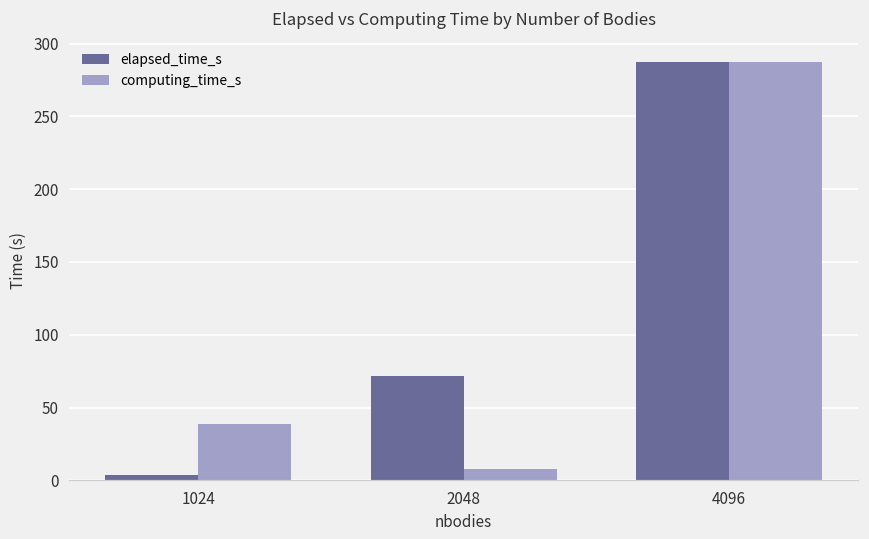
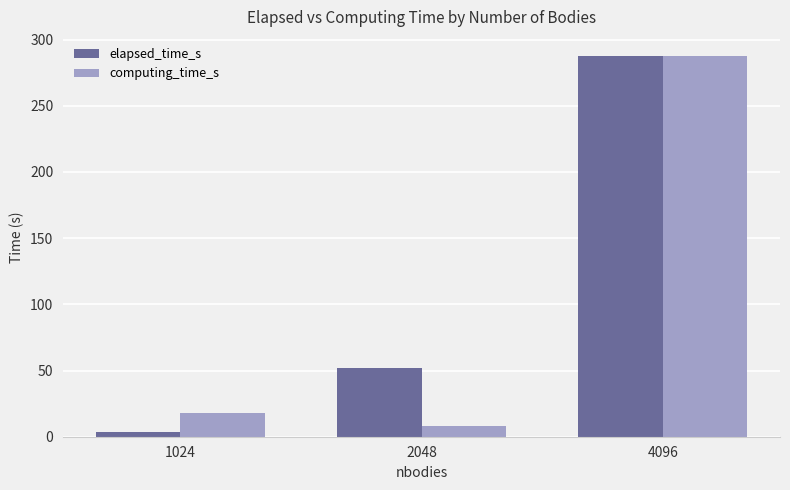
computing_time_s, 1024: 39 -> 18
elapsed_time_s, 2048: 72 -> 52
